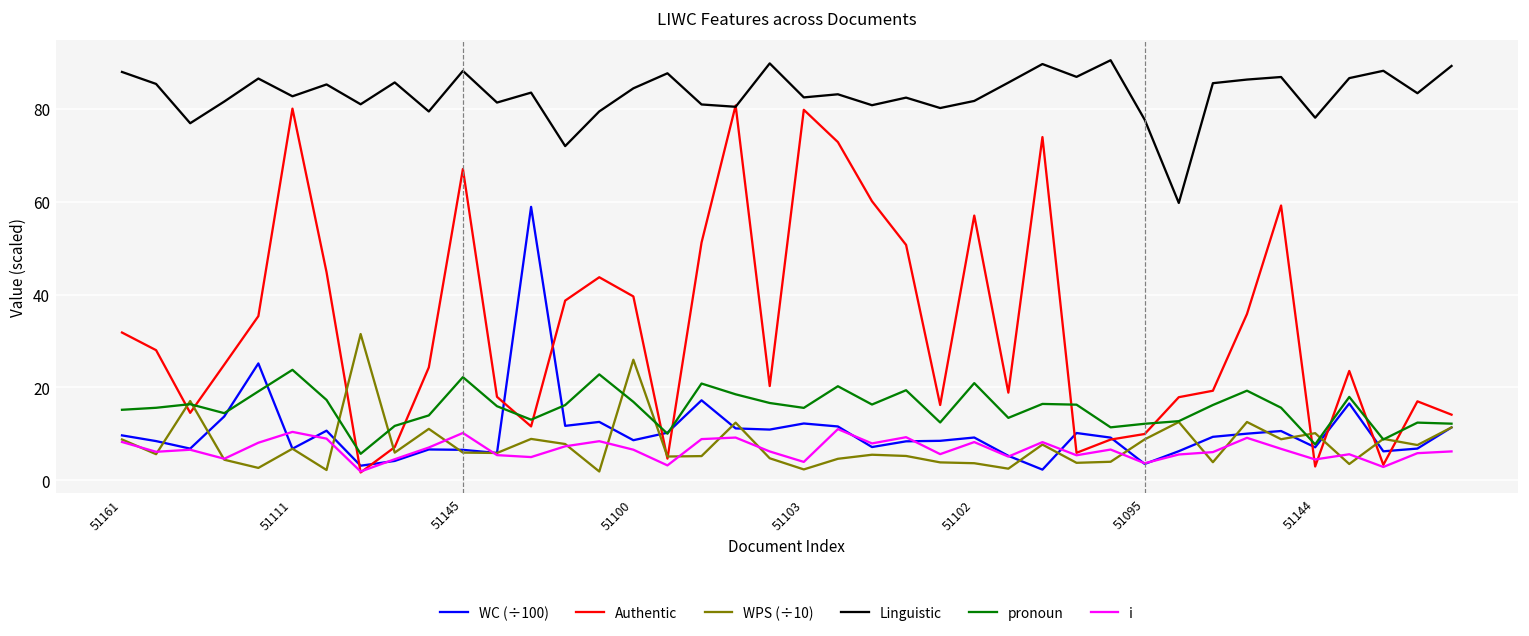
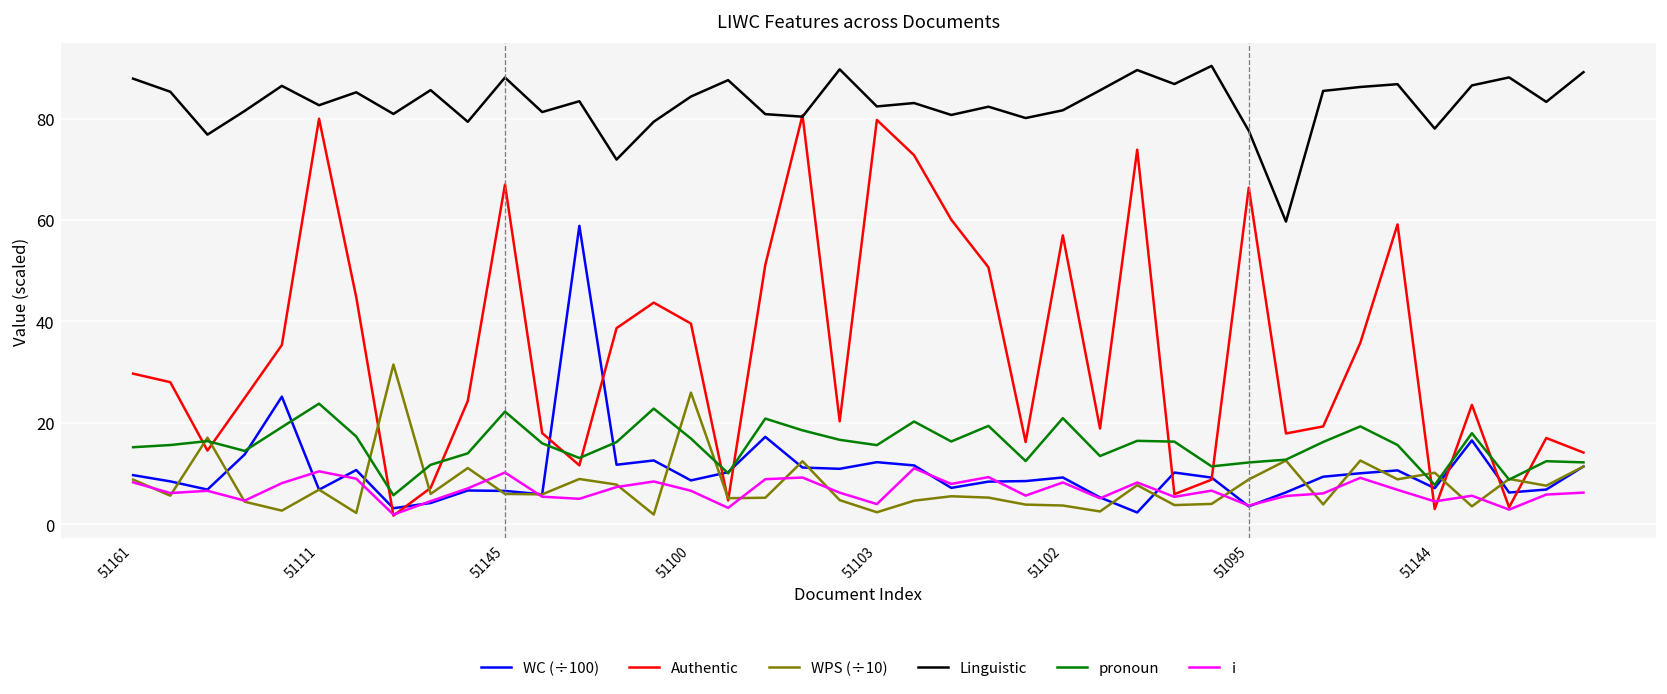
Authentic, 51161: 32 -> 30
Authentic, 51095: 10 -> 66
